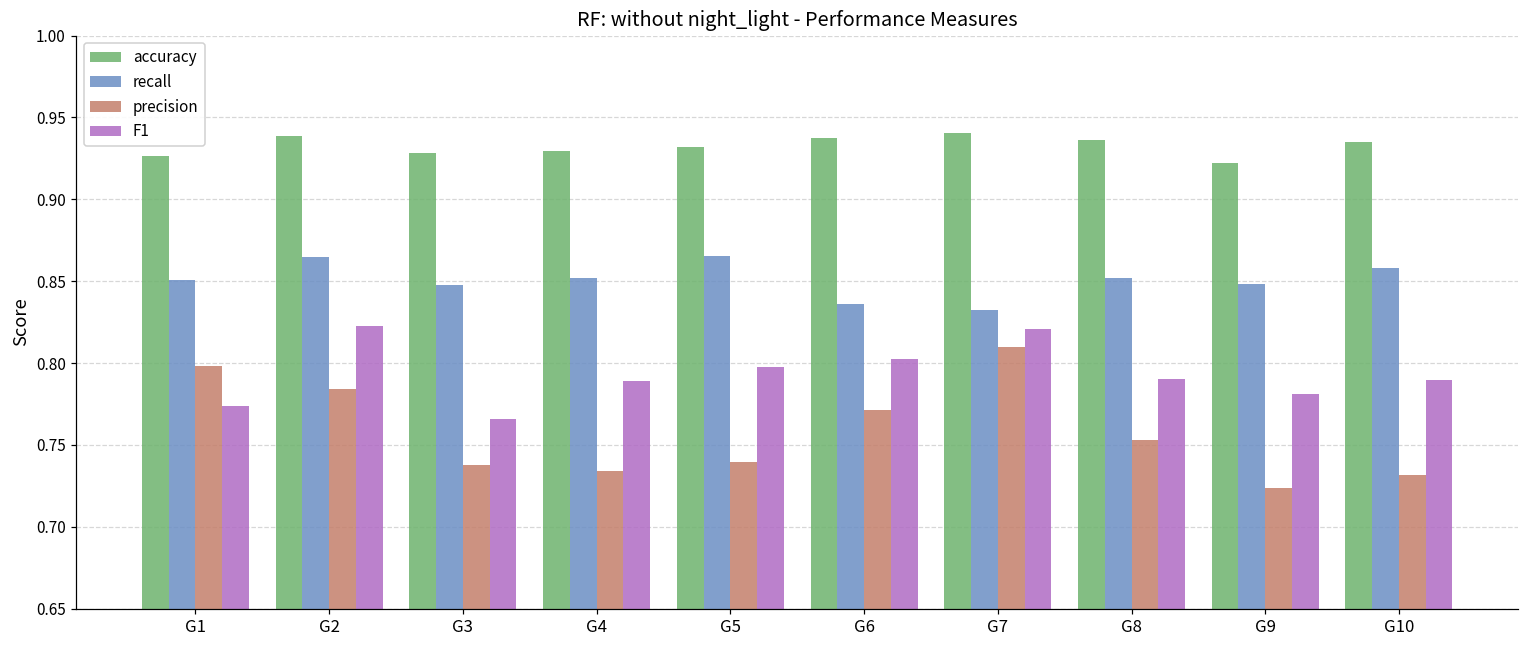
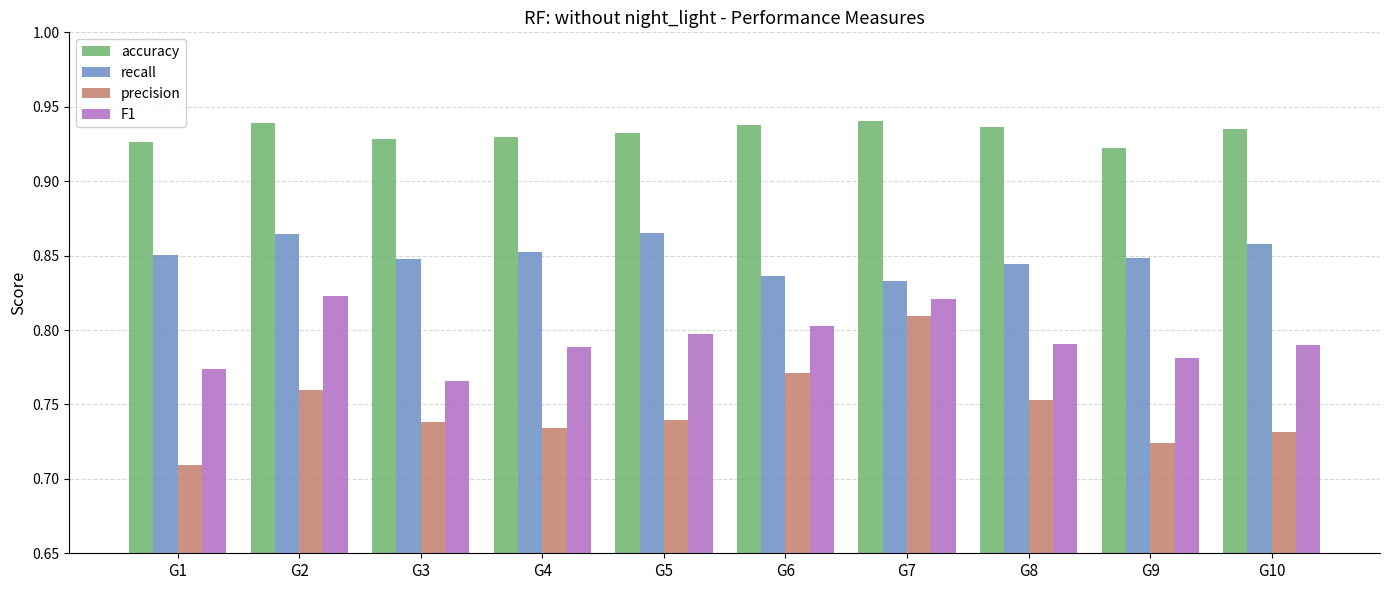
precision, G1: 0.798 -> 0.709
precision, G2: 0.784 -> 0.760
recall, G8: 0.852 -> 0.844
